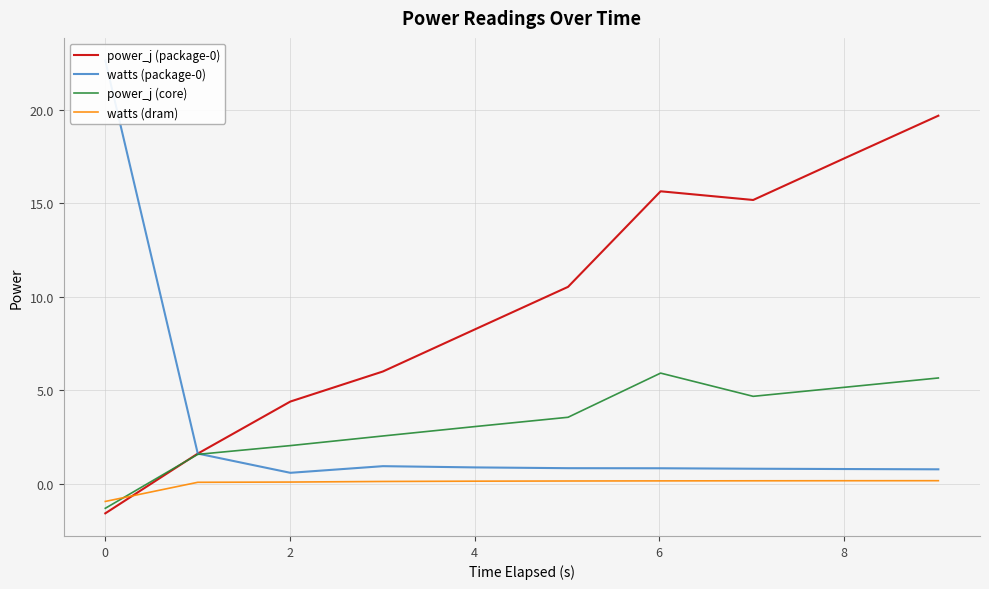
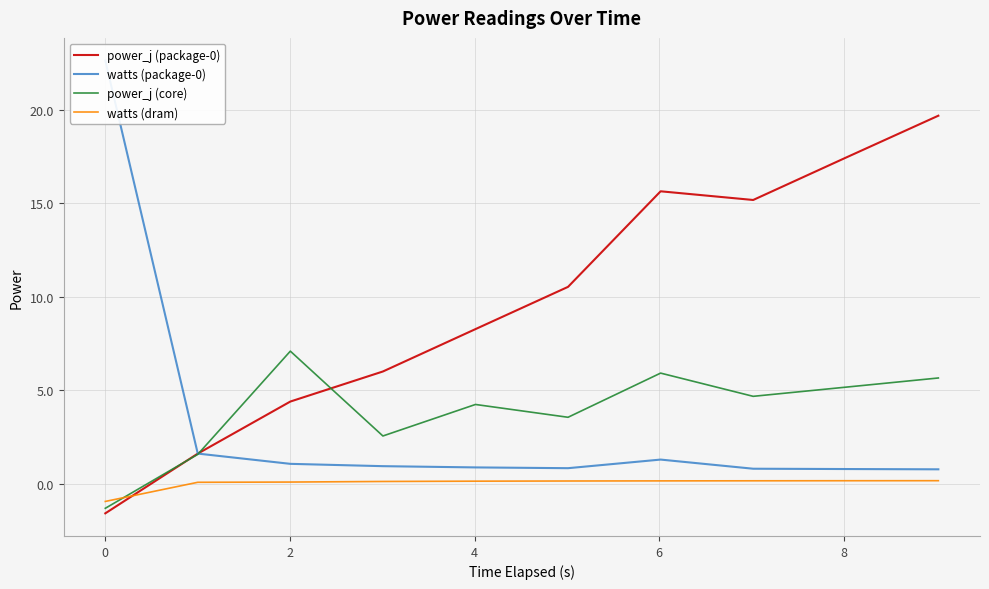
watts (package-0), 2: 0.6 -> 1.1
power_j (core), 2: 2.0 -> 7.1
power_j (core), 4: 3.1 -> 4.2
watts (package-0), 6: 0.8 -> 1.3
